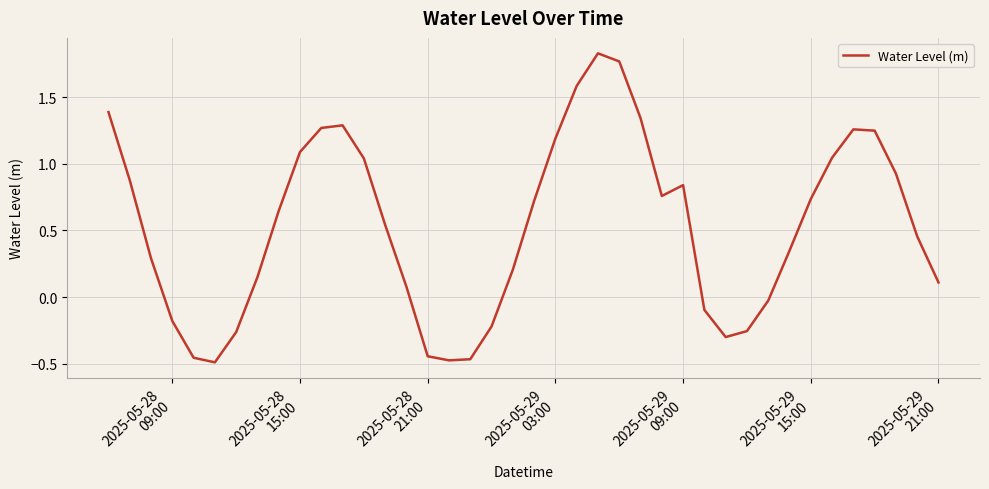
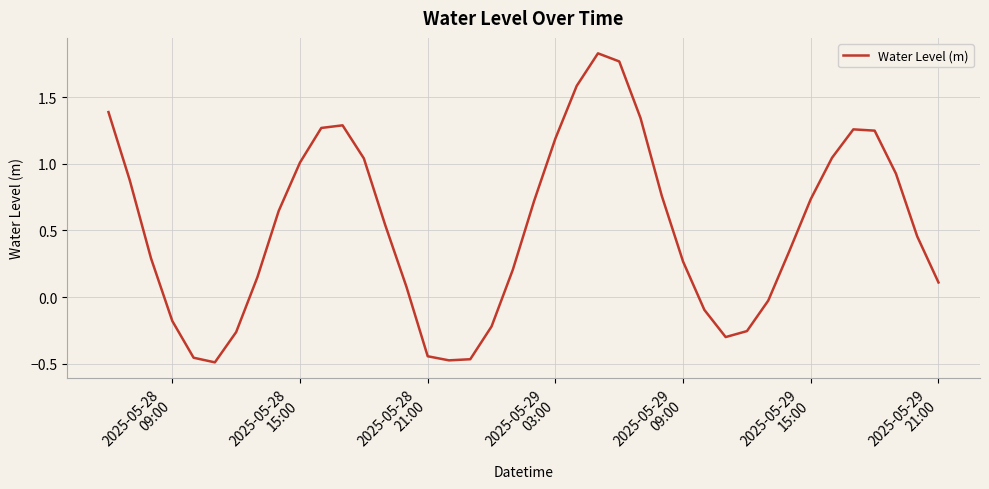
2025-05-28 15:00: 1.09 -> 1.01
2025-05-29 09:00: 0.84 -> 0.27
